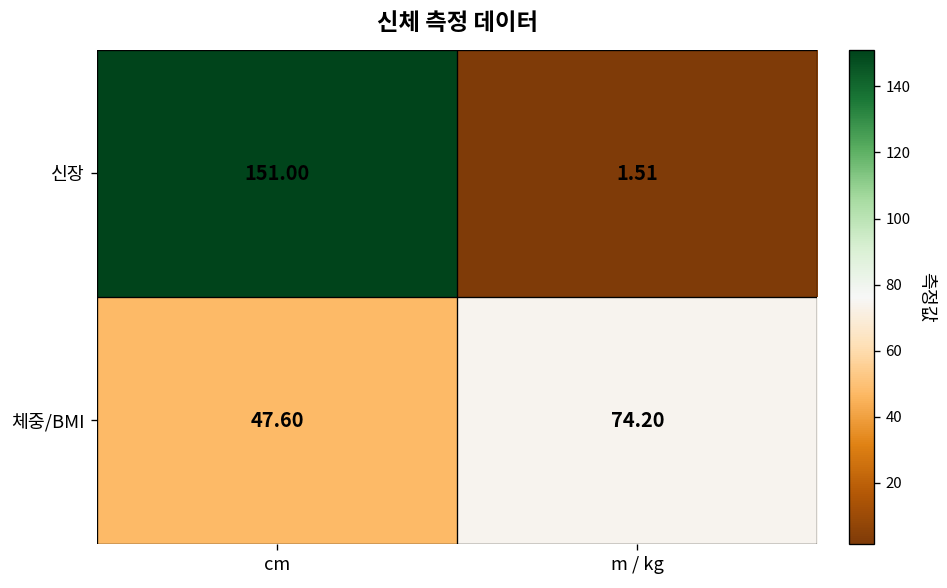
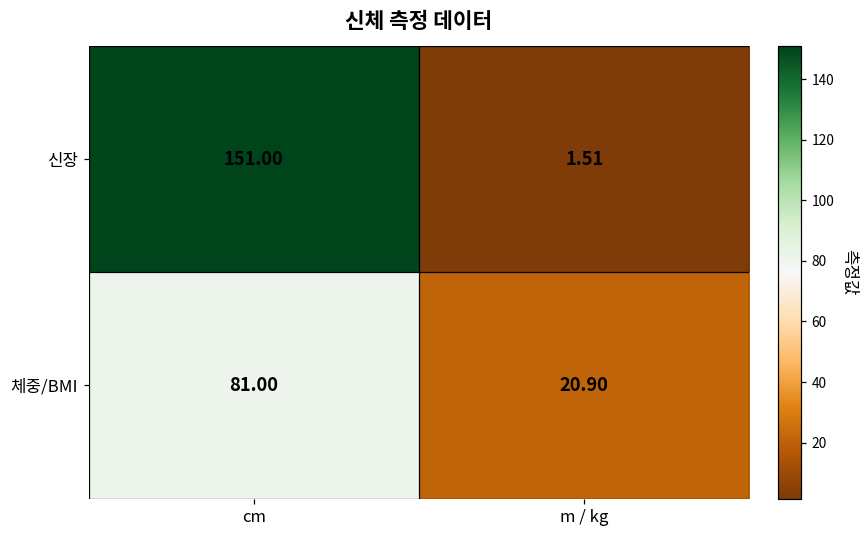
체중/BMI, cm: 47.60 -> 81.00
체중/BMI, m / kg: 74.20 -> 20.90
